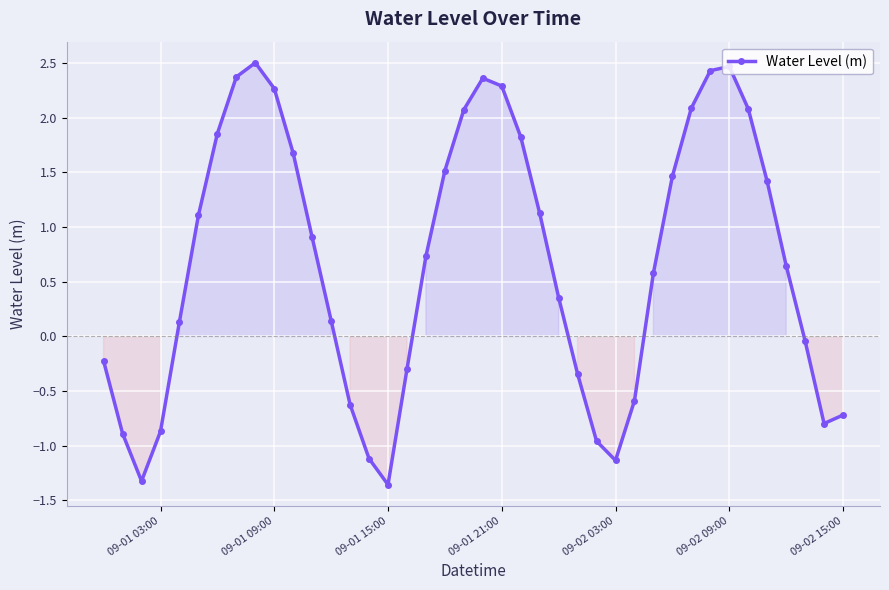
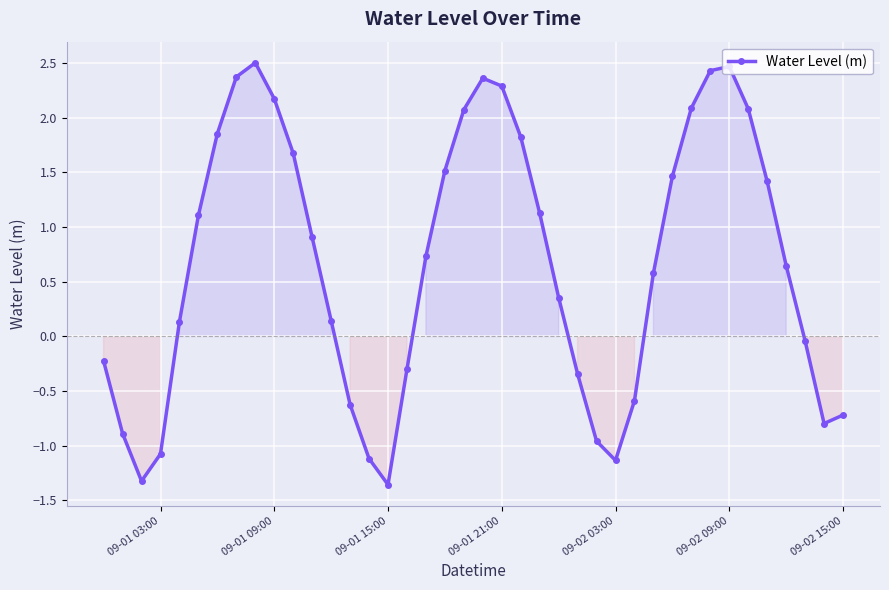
09-01 03:00: -0.87 -> -1.07
09-01 09:00: 2.27 -> 2.17
